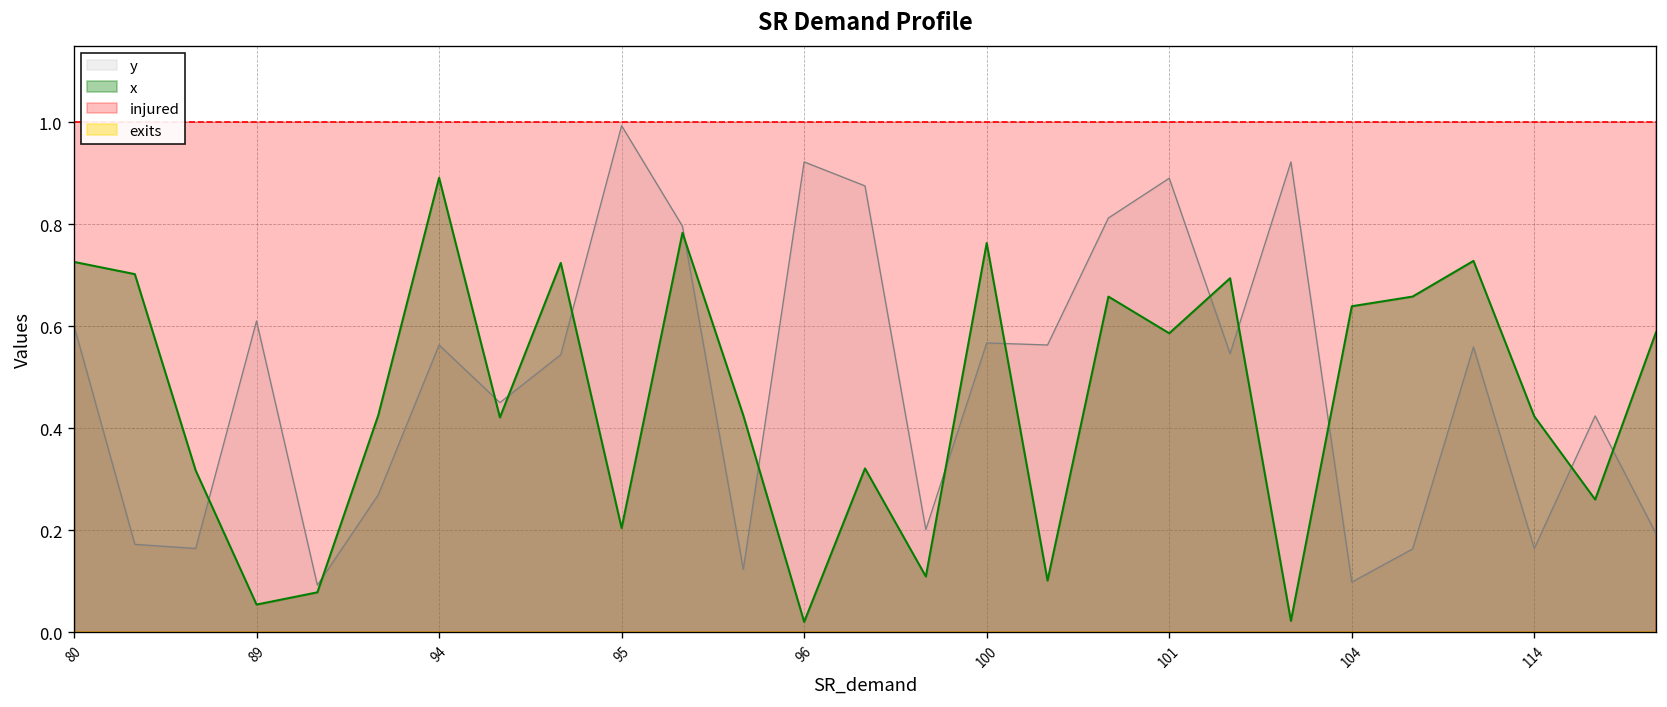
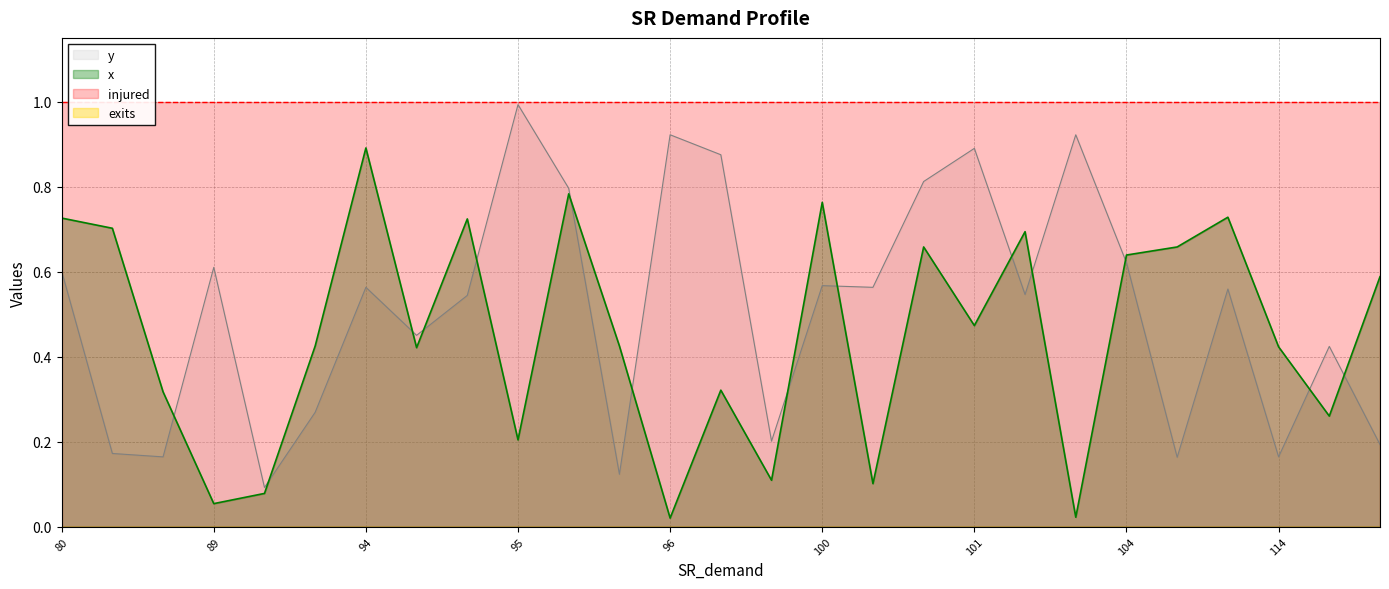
x, 101: 0.59 -> 0.47
y, 104: 0.10 -> 0.62
